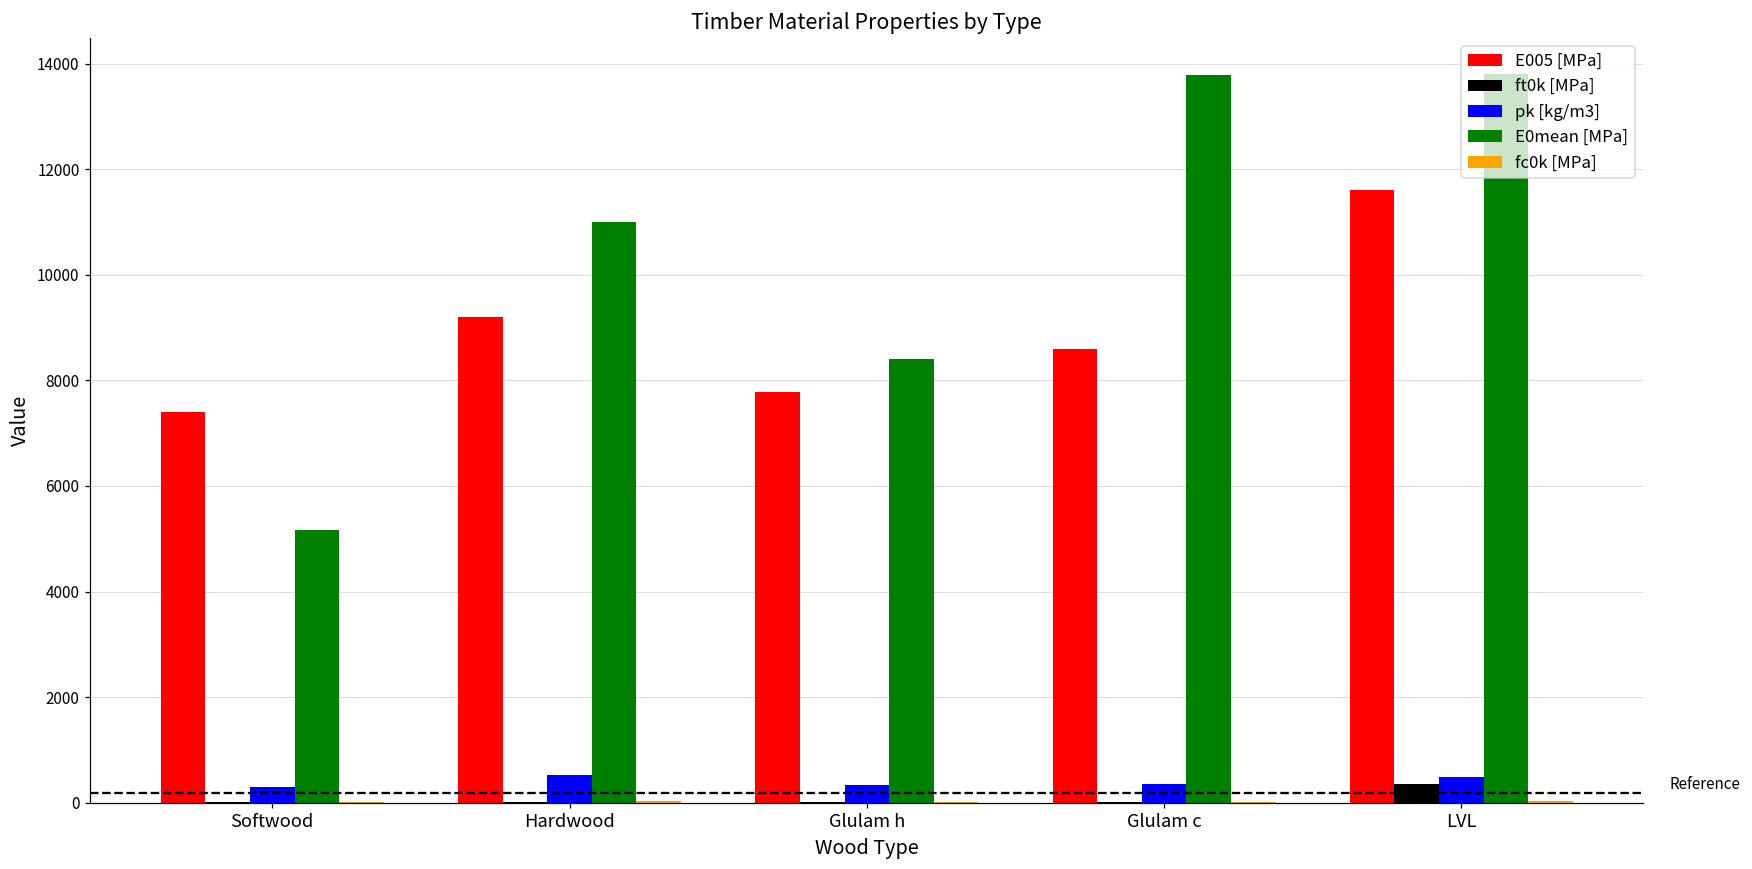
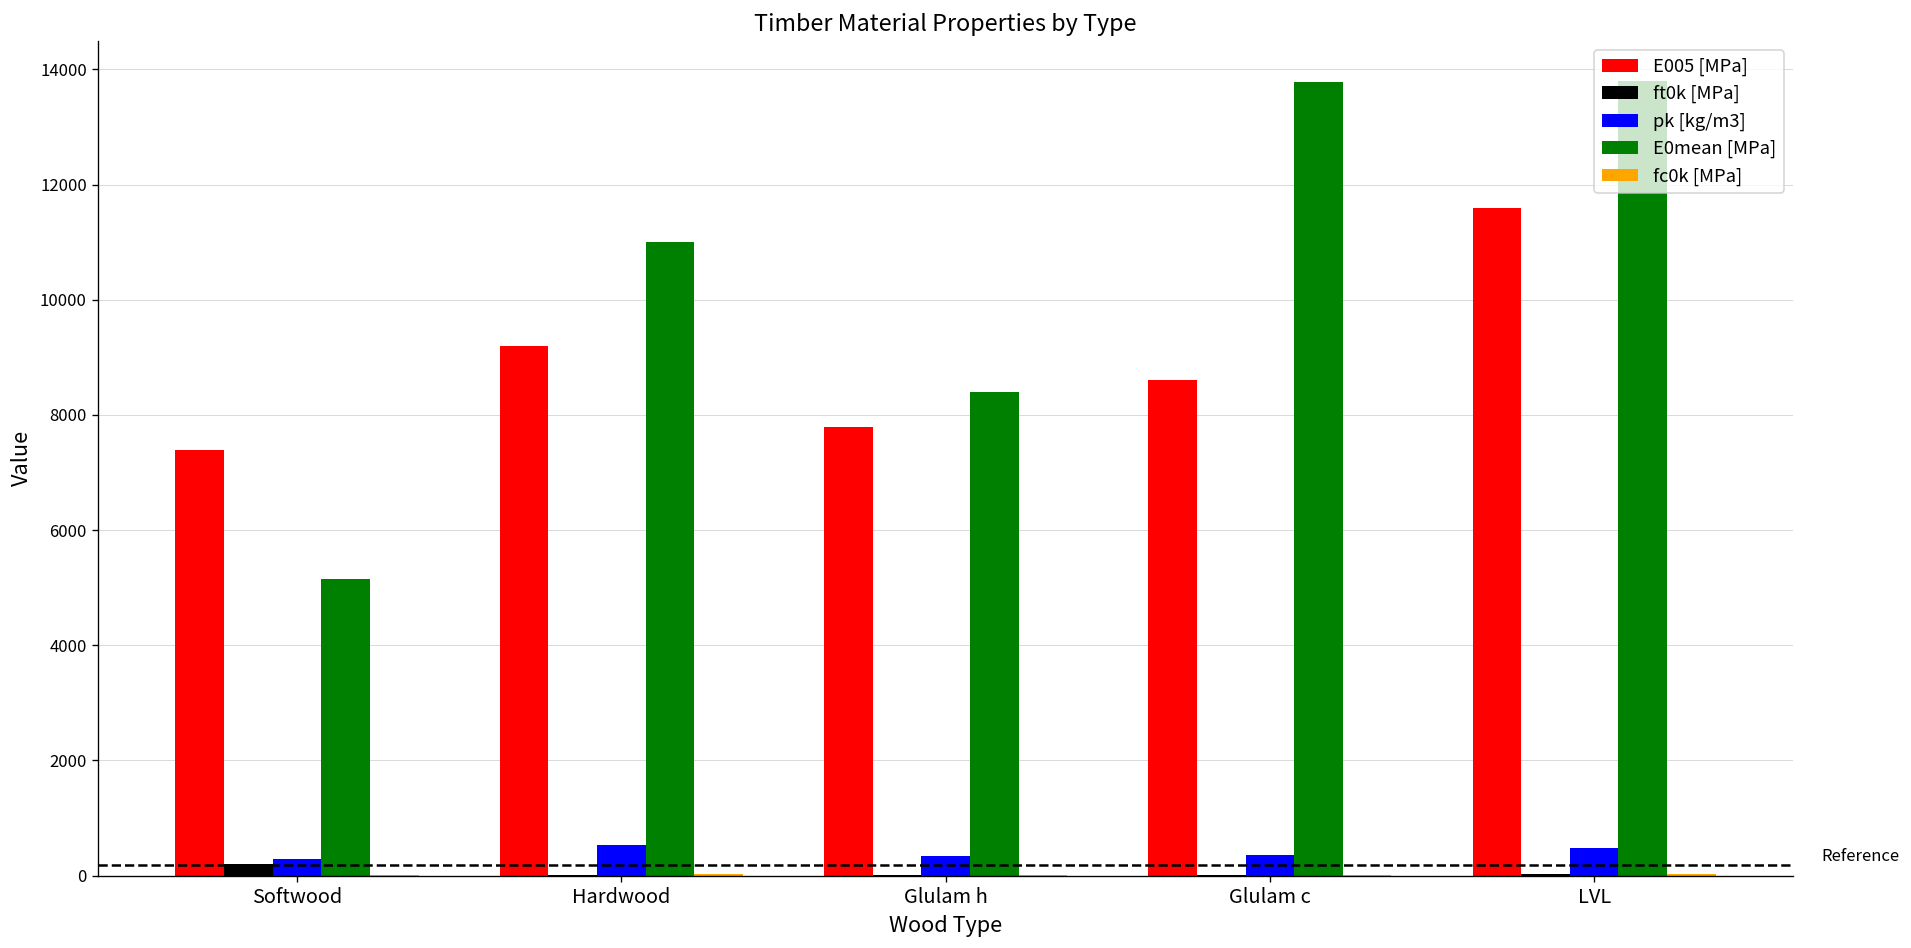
ft0k [MPa], Softwood: 0 -> 200
ft0k [MPa], LVL: 400 -> 0
